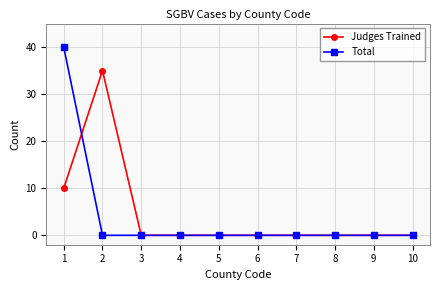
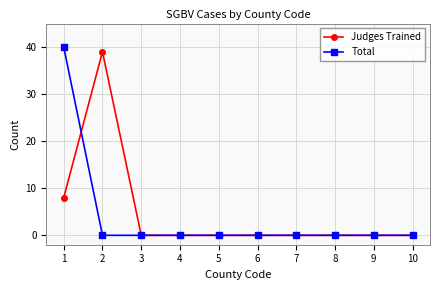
Judges Trained, 1: 10 -> 8
Judges Trained, 2: 35 -> 39
